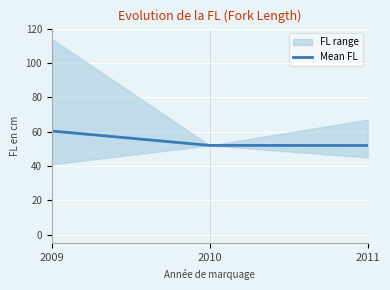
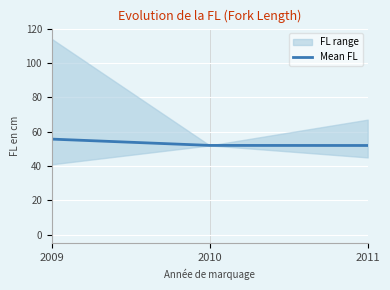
Mean FL, 2009: 60 -> 56
